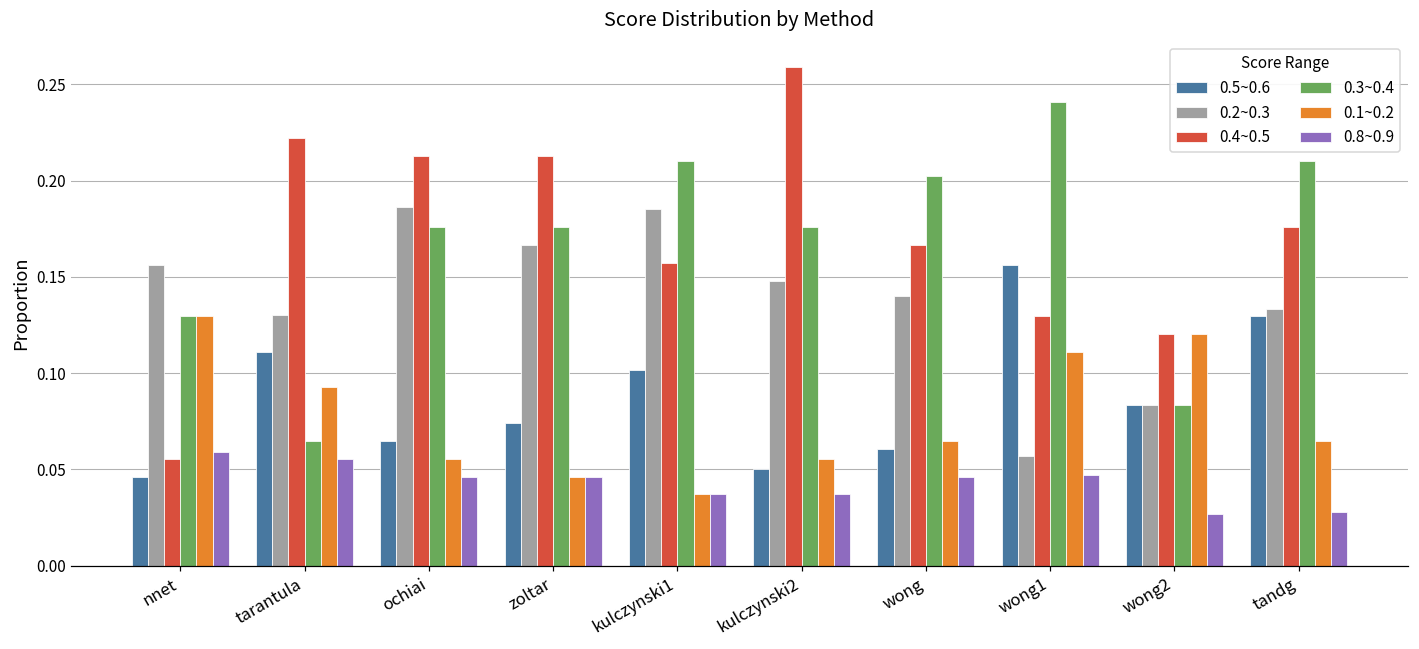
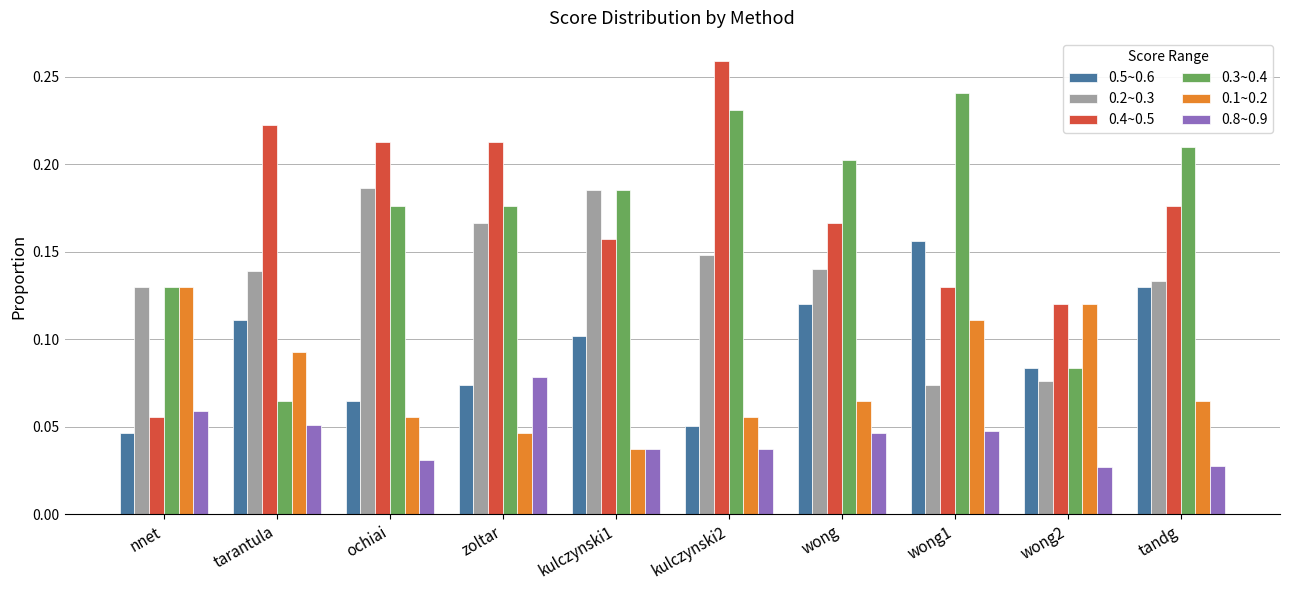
0.2~0.3, nnet: 0.156 -> 0.130
0.2~0.3, tarantula: 0.130 -> 0.139
0.8~0.9, tarantula: 0.056 -> 0.051
0.8~0.9, ochiai: 0.046 -> 0.031
0.8~0.9, zoltar: 0.046 -> 0.079
0.3~0.4, kulczynski1: 0.210 -> 0.185
0.3~0.4, kulczynski2: 0.176 -> 0.231
0.5~0.6, wong: 0.061 -> 0.120
0.2~0.3, wong1: 0.057 -> 0.074
0.2~0.3, wong2: 0.083 -> 0.076
